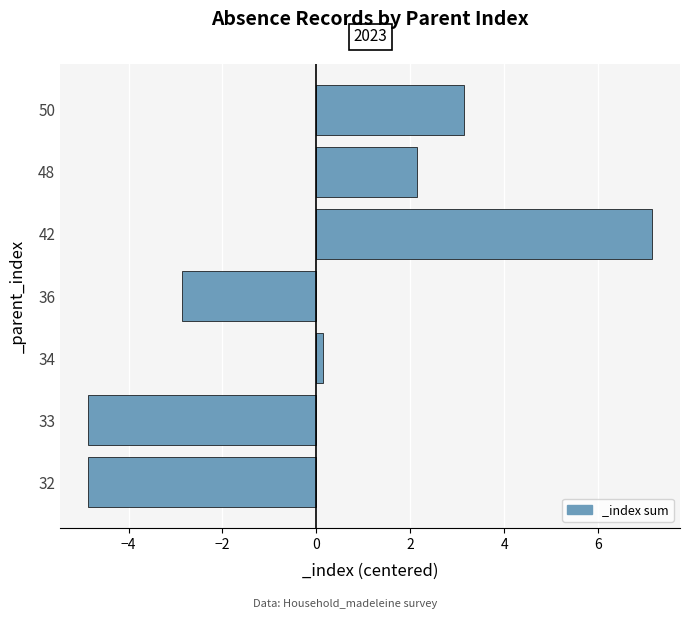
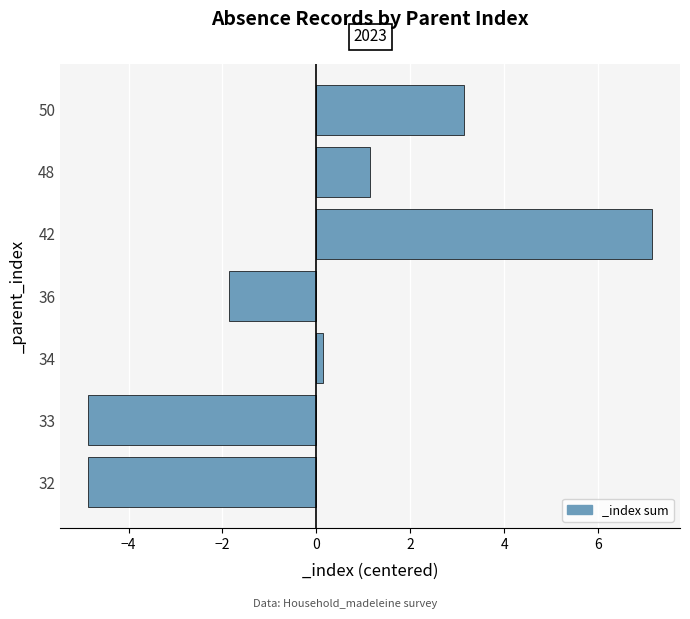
48: 2.1 -> 1.1
36: -2.9 -> -1.9
